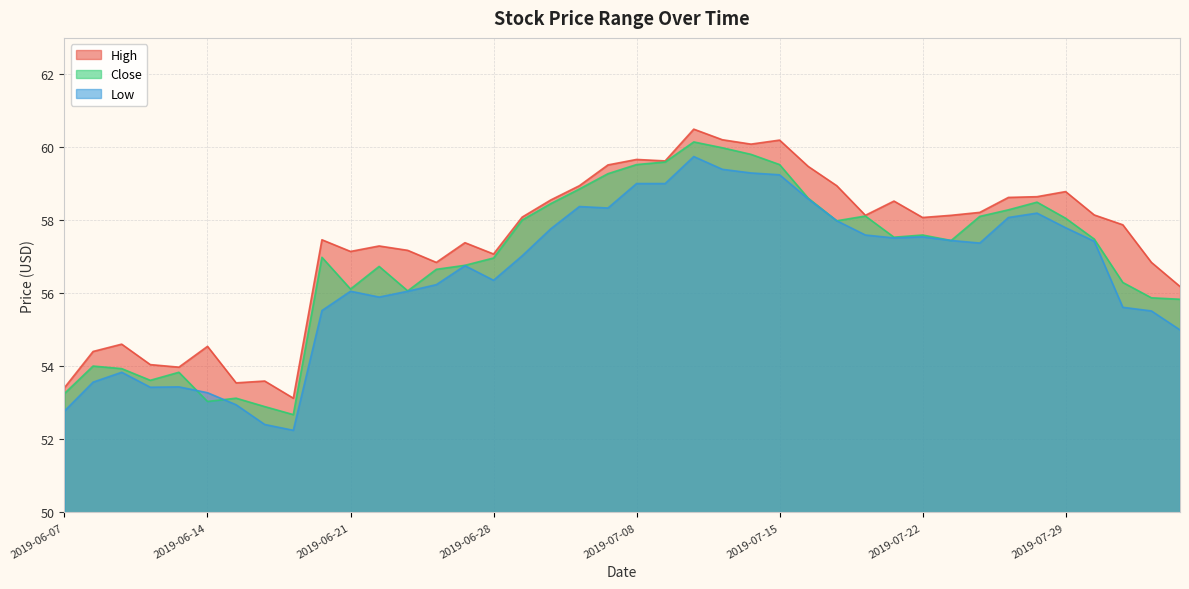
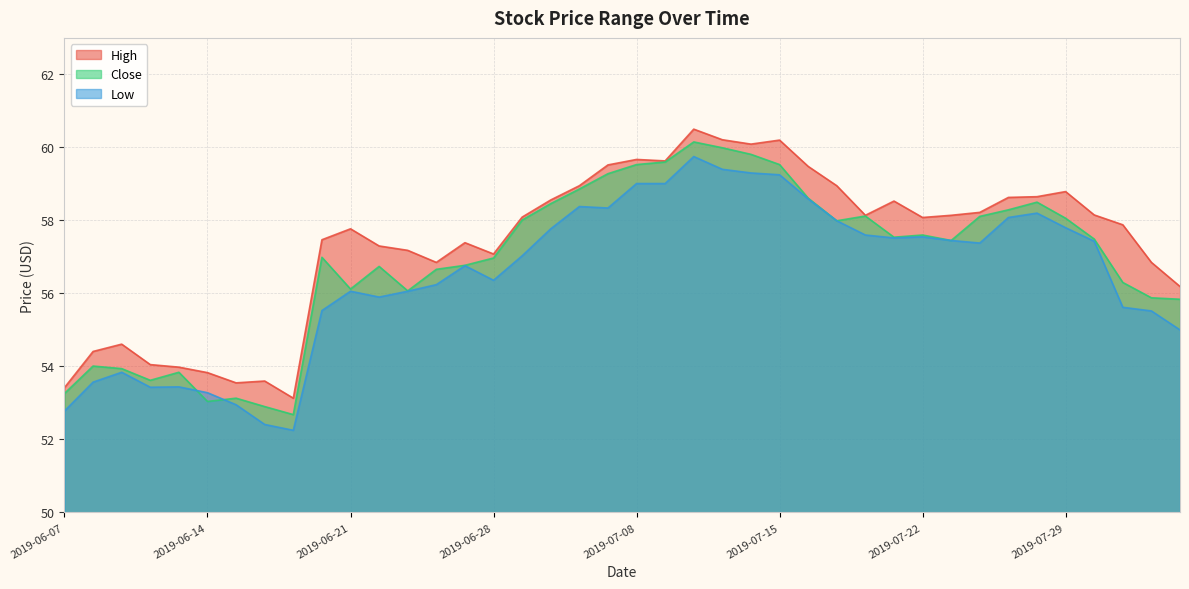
High, 2019-06-14: 54.6 -> 53.8
High, 2019-06-21: 57.2 -> 57.8
